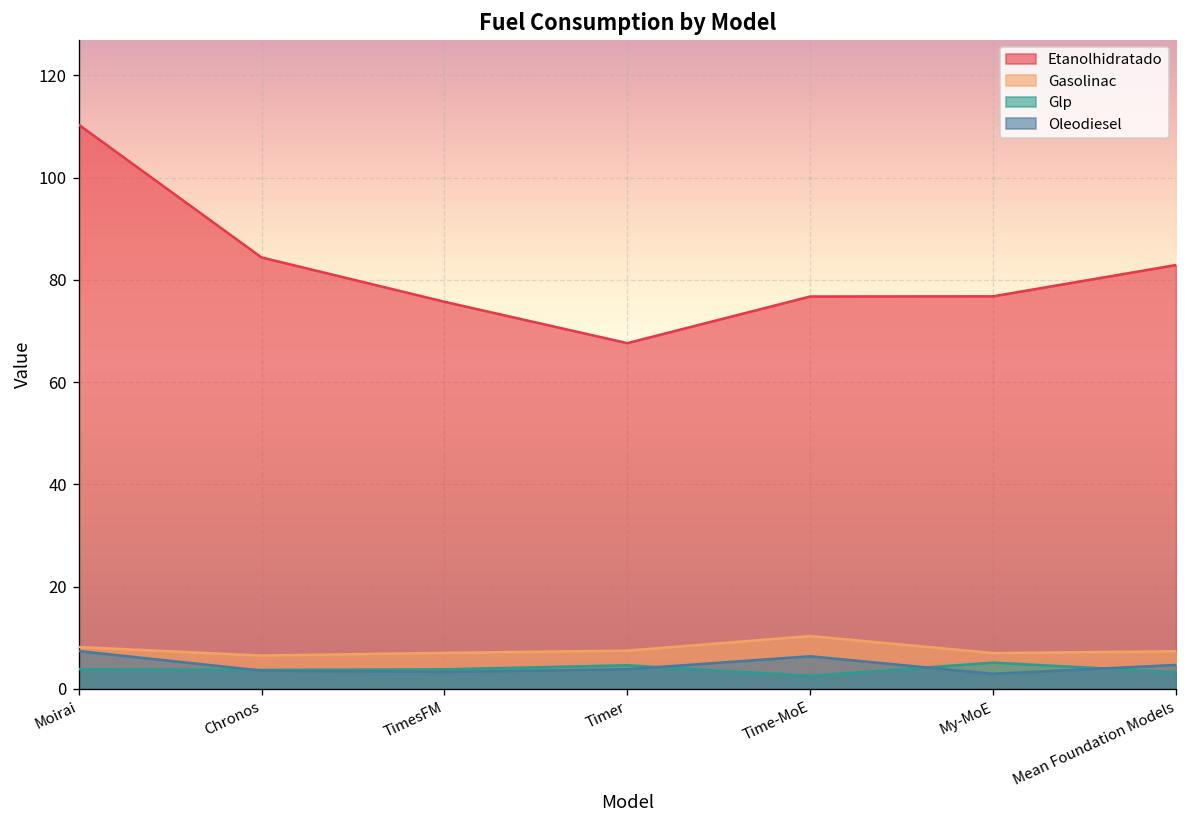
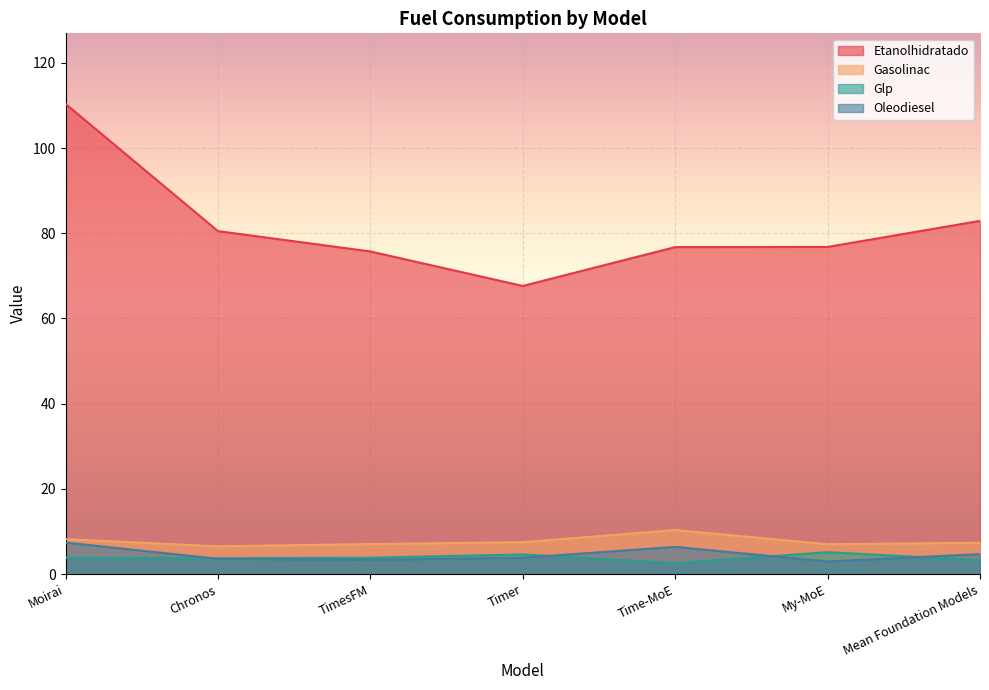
Etanolhidratado, Chronos: 84 -> 80
